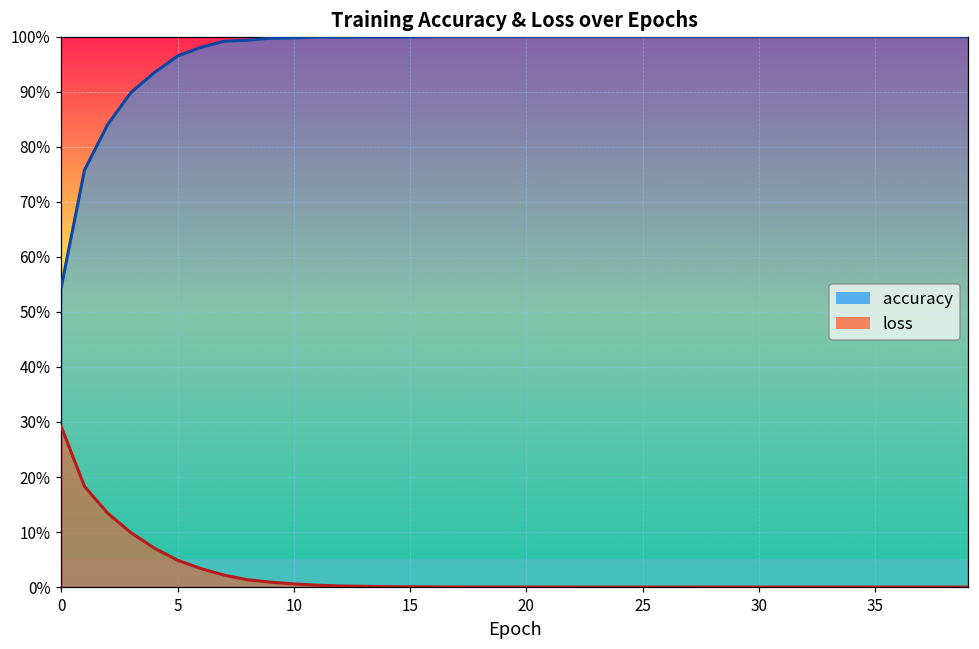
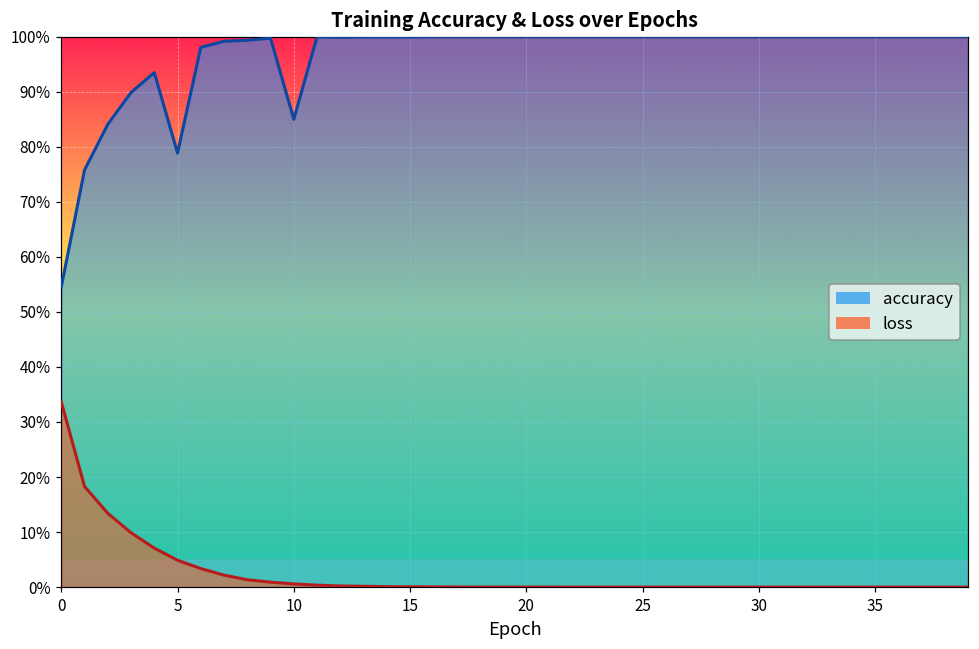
loss, 0: 29% -> 34%
accuracy, 5: 96% -> 79%
accuracy, 10: 100% -> 85%
